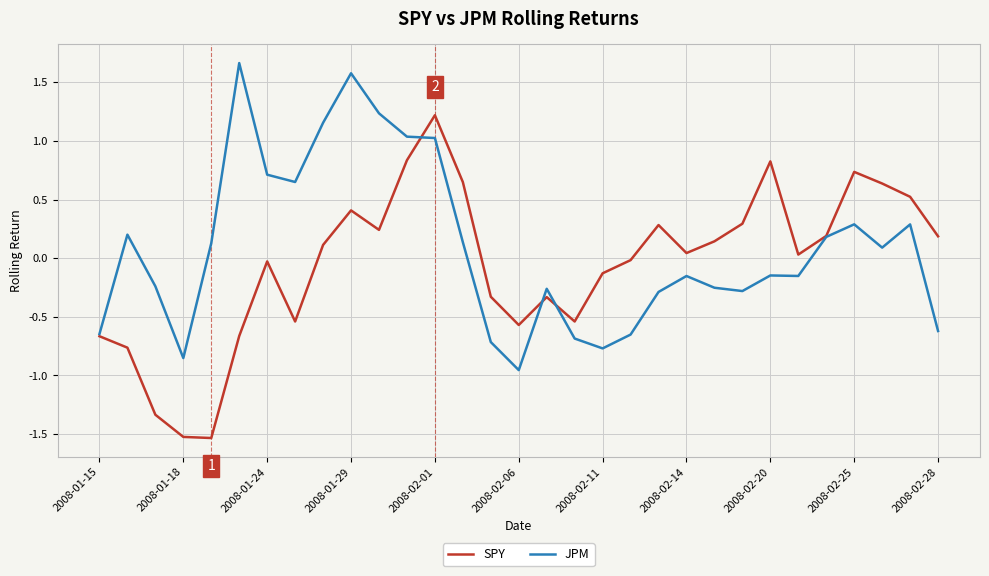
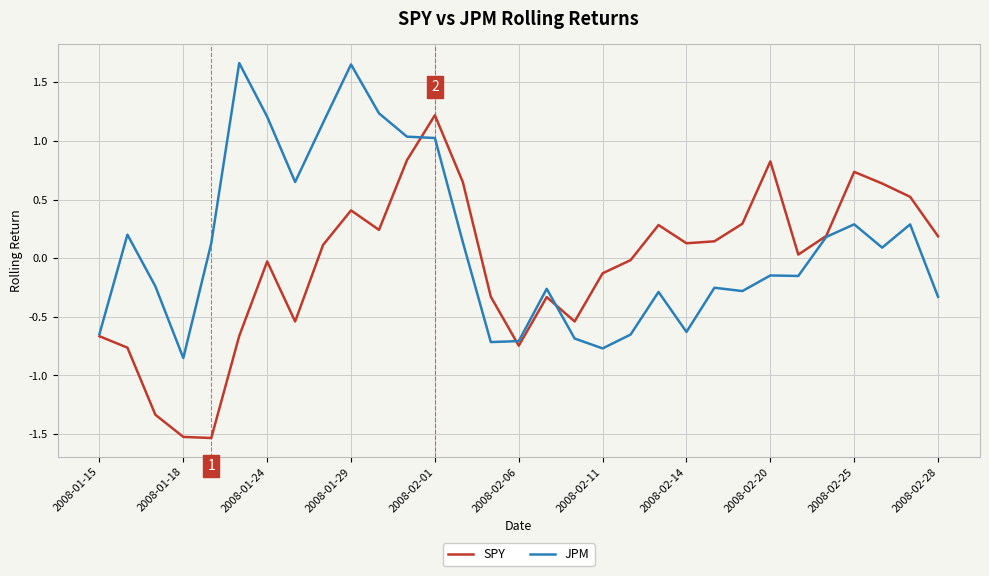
JPM, 2008-01-24: 0.71 -> 1.21
JPM, 2008-01-29: 1.58 -> 1.65
SPY, 2008-02-06: -0.57 -> -0.75
JPM, 2008-02-06: -0.95 -> -0.71
SPY, 2008-02-14: 0.04 -> 0.13
JPM, 2008-02-14: -0.15 -> -0.63
JPM, 2008-02-28: -0.62 -> -0.33
